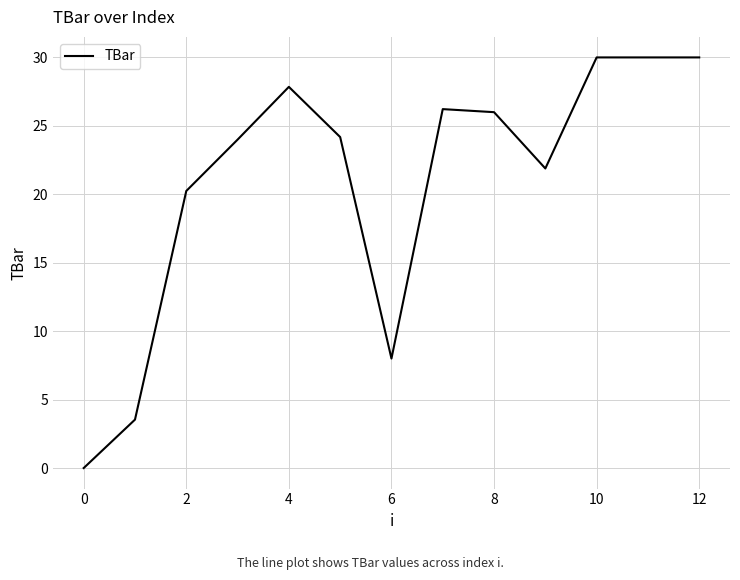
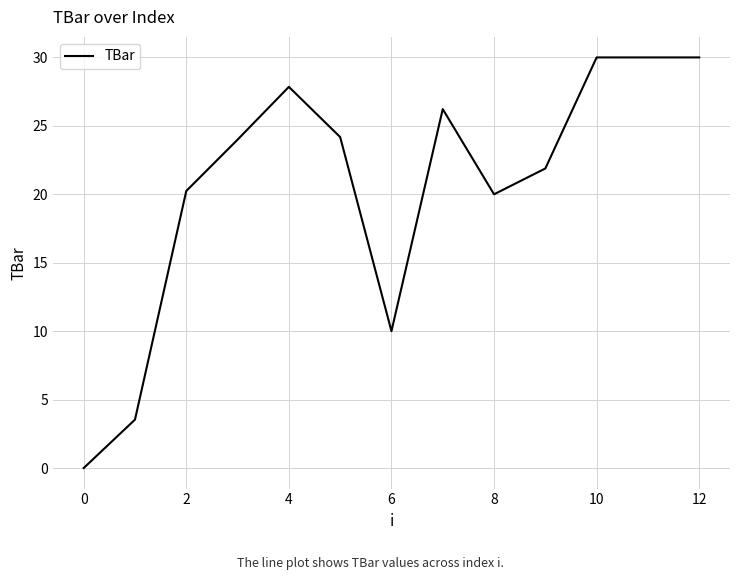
6: 8 -> 10
8: 26 -> 20
